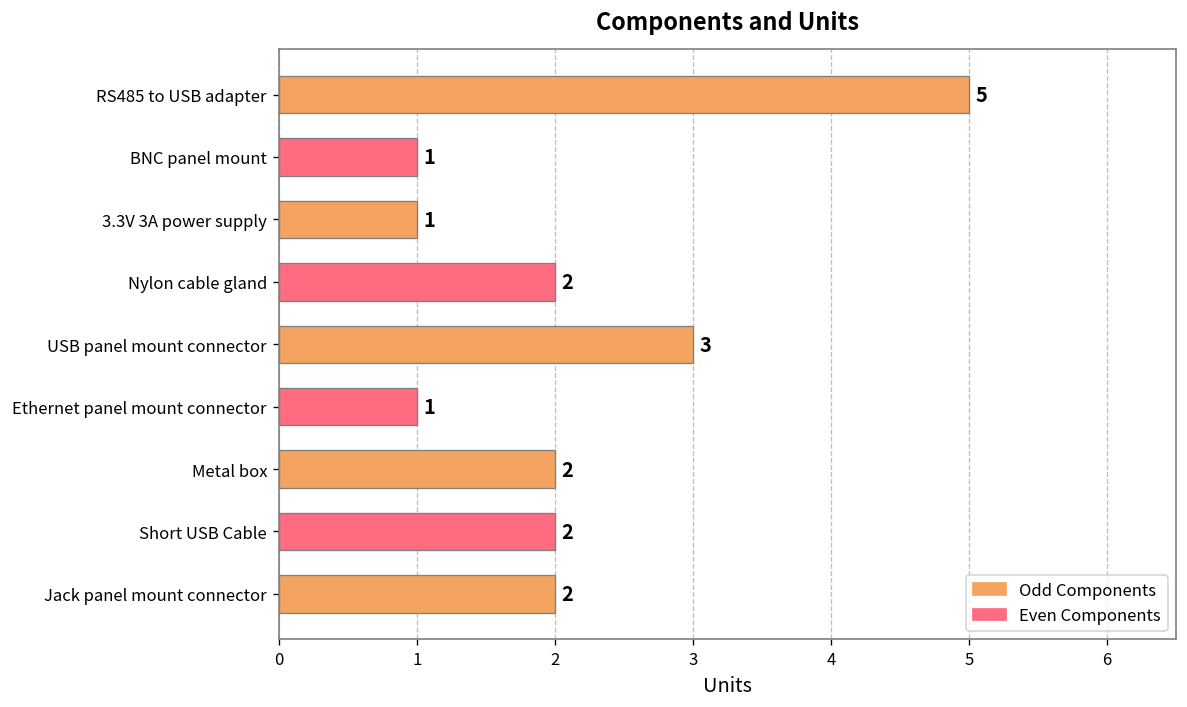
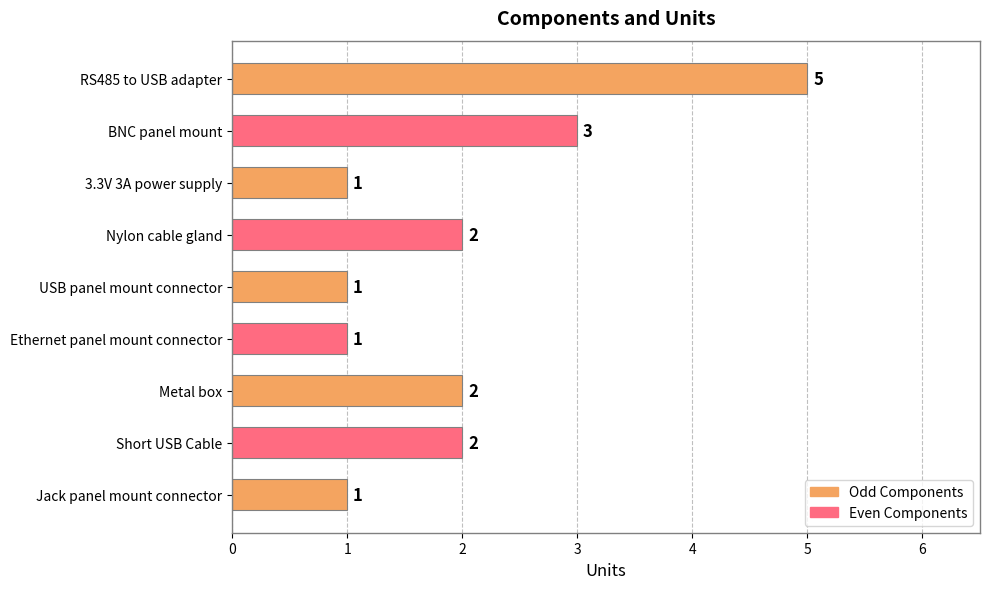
BNC panel mount: 1 -> 3
USB panel mount connector: 3 -> 1
Jack panel mount connector: 2 -> 1
